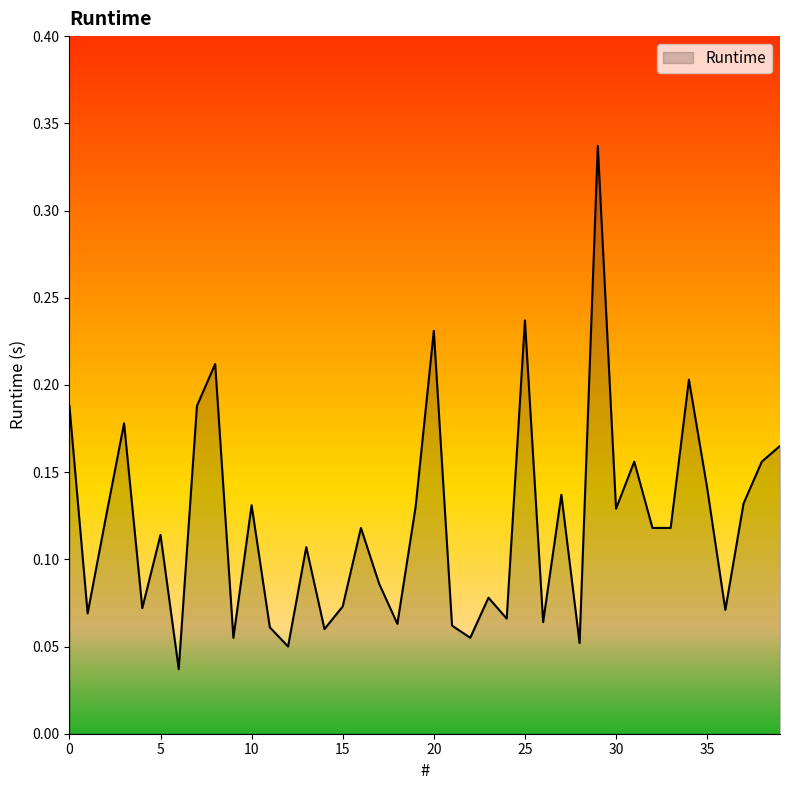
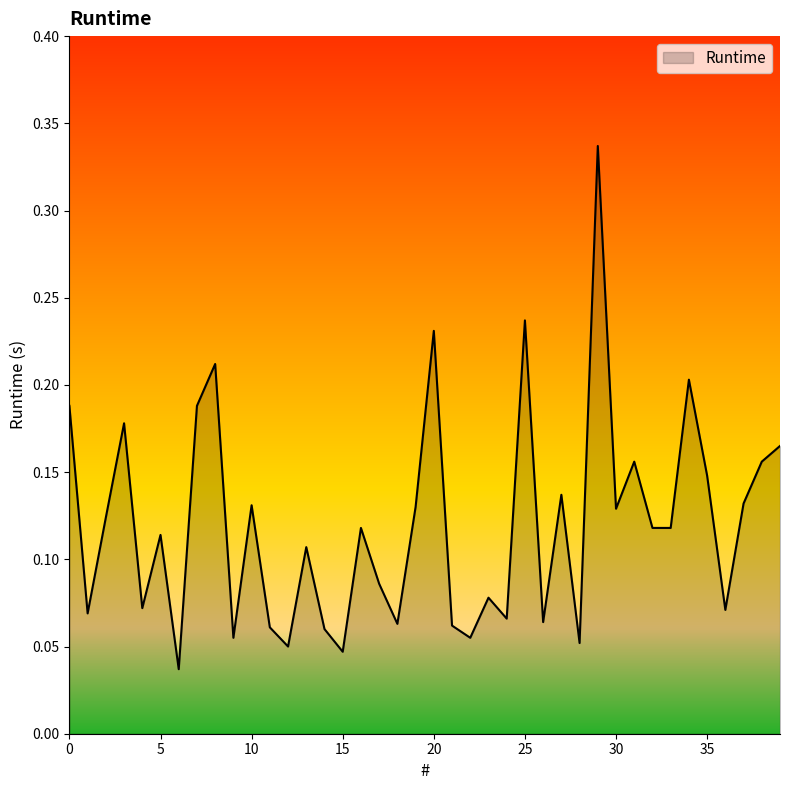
15: 0.073 -> 0.047
35: 0.141 -> 0.148
